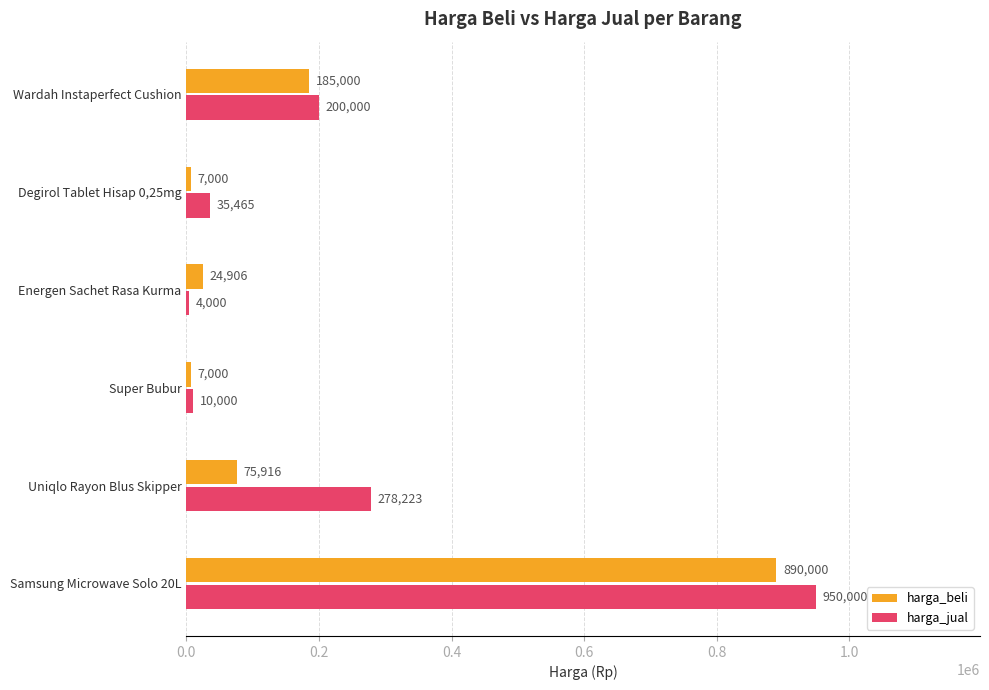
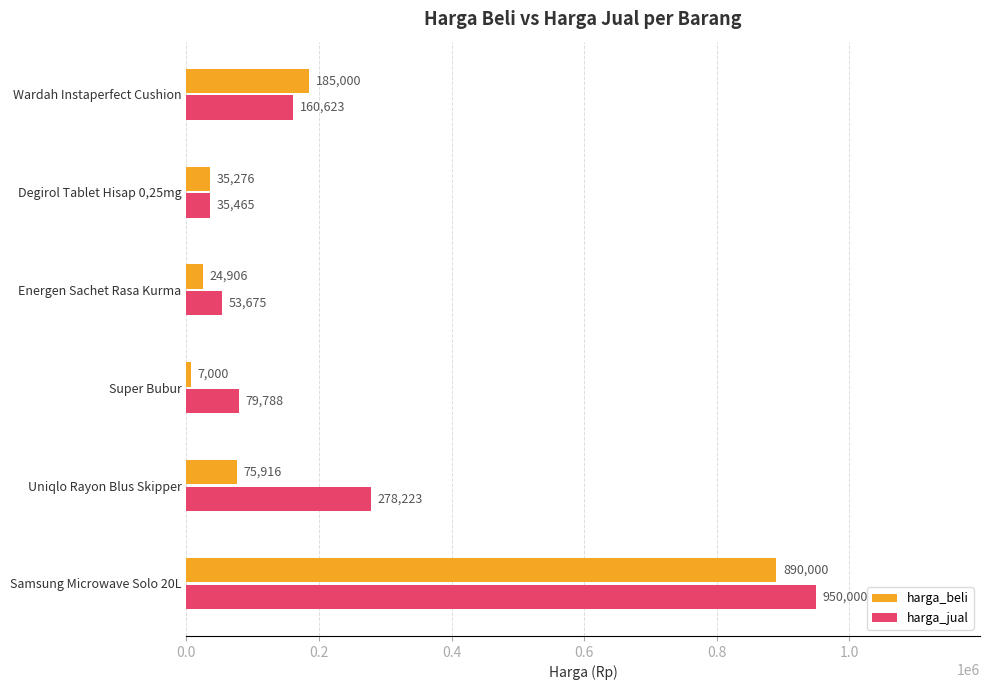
harga_jual, Wardah Instaperfect Cushion: 200,000 -> 160,623
harga_beli, Degirol Tablet Hisap 0,25mg: 7,000 -> 35,276
harga_jual, Energen Sachet Rasa Kurma: 4,000 -> 53,675
harga_jual, Super Bubur: 10,000 -> 79,788
